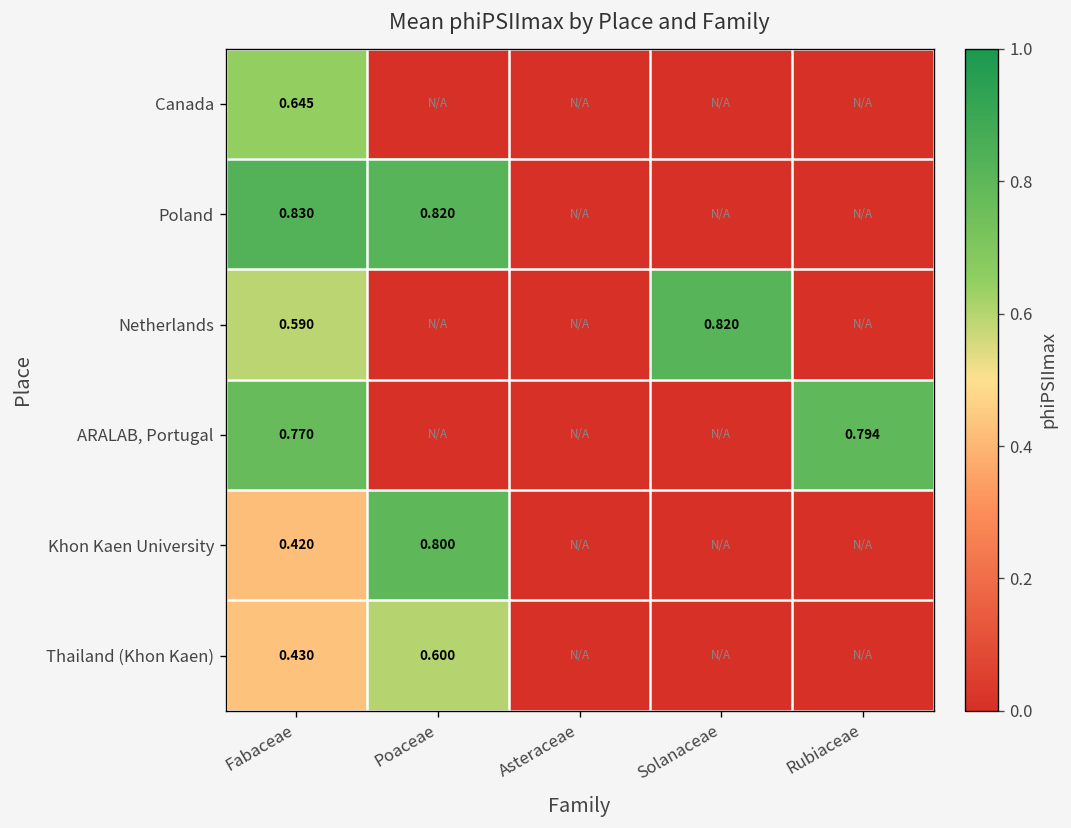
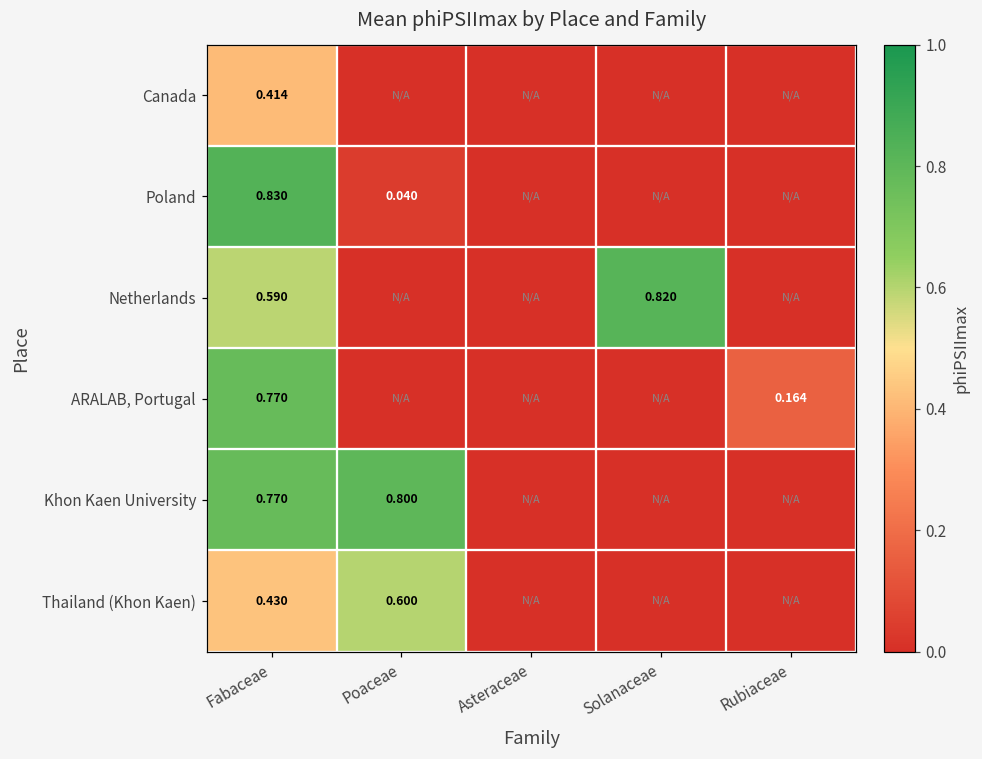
Canada, Fabaceae: 0.645 -> 0.414
Poland, Poaceae: 0.820 -> 0.040
ARALAB, Portugal, Rubiaceae: 0.794 -> 0.164
Khon Kaen University, Fabaceae: 0.420 -> 0.770
